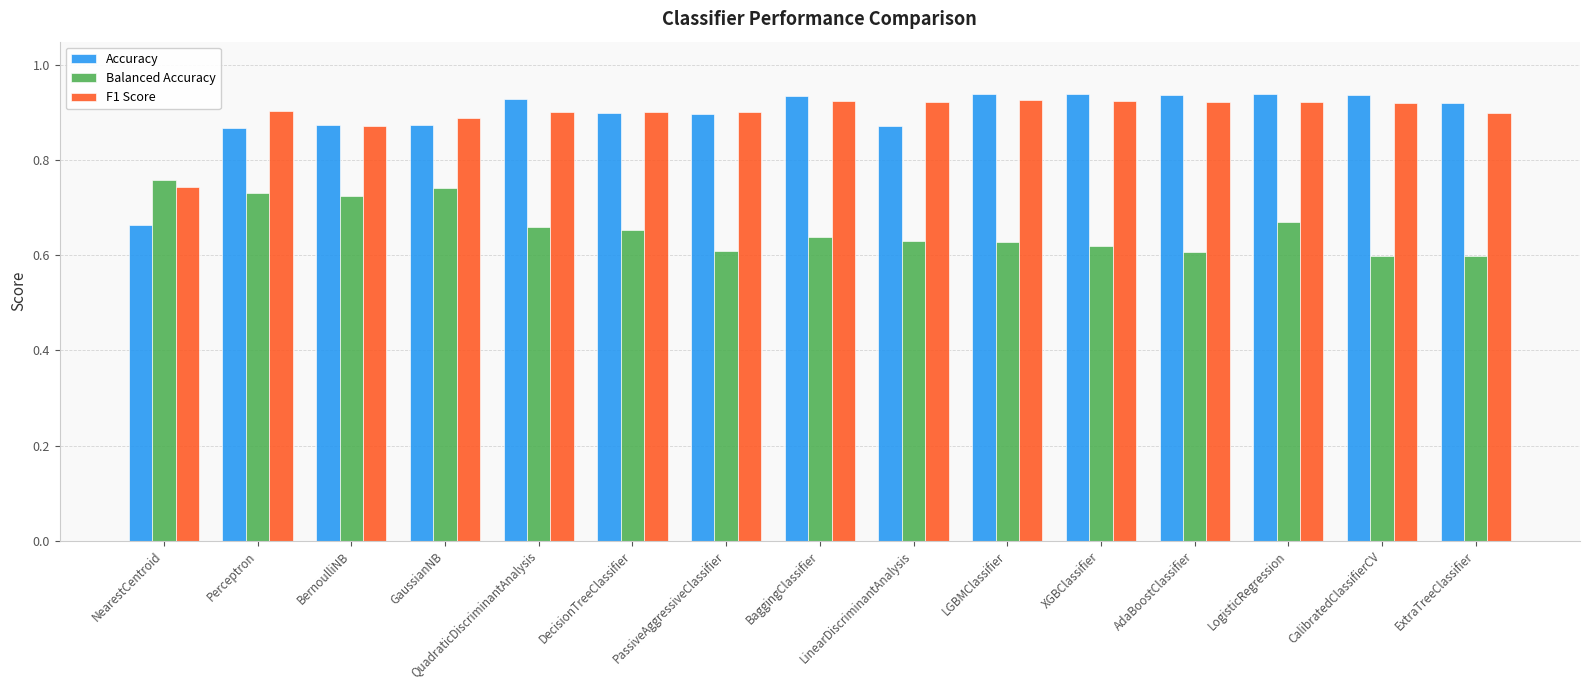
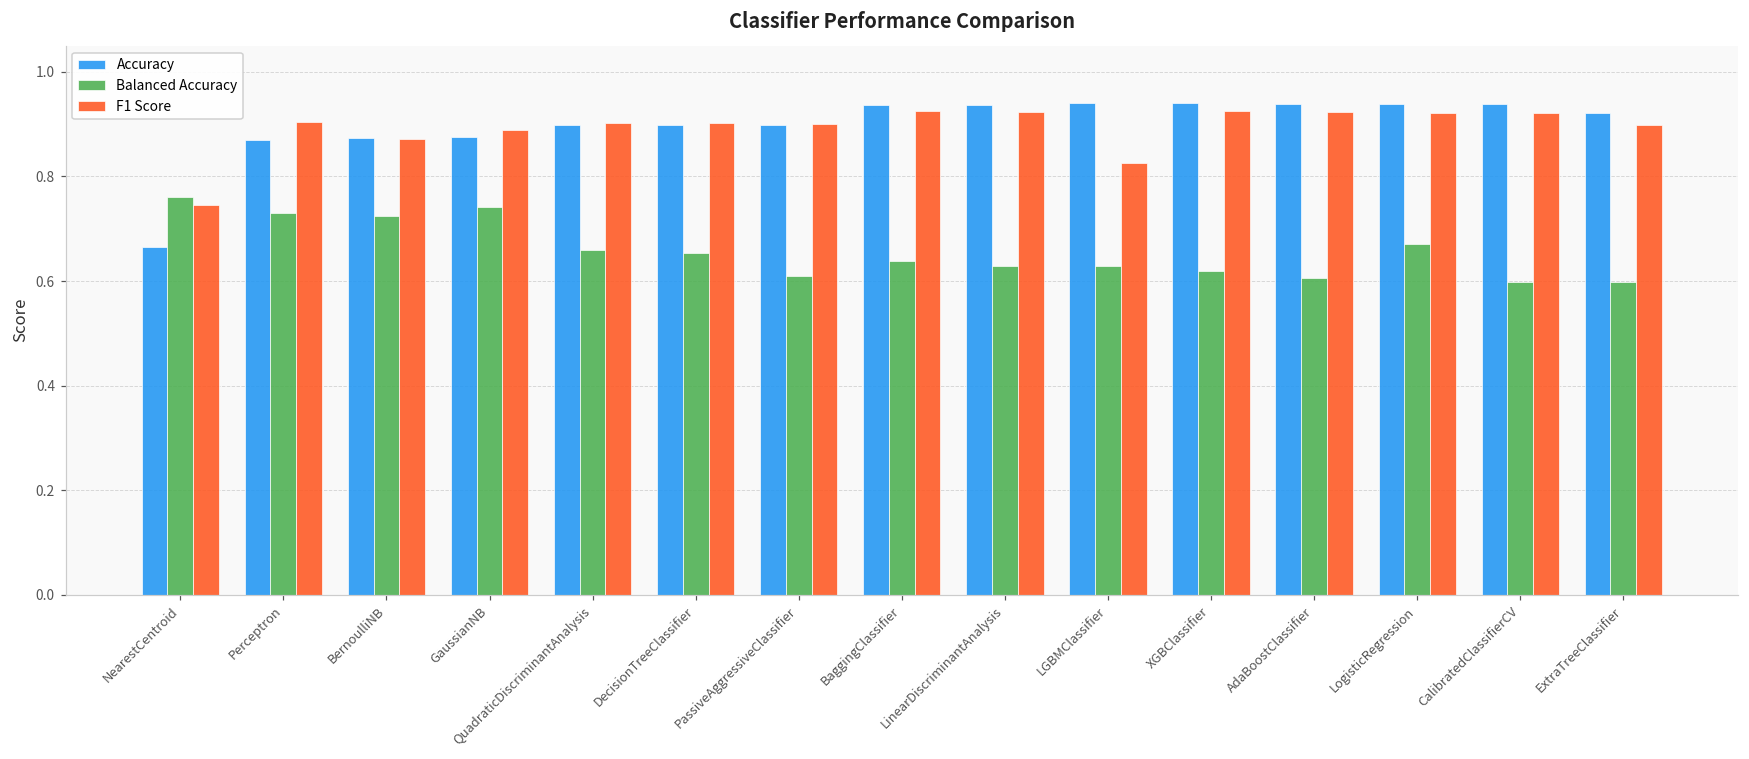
Accuracy, QuadraticDiscriminantAnalysis: 0.93 -> 0.90
Accuracy, LinearDiscriminantAnalysis: 0.87 -> 0.94
F1 Score, LGBMClassifier: 0.93 -> 0.82
